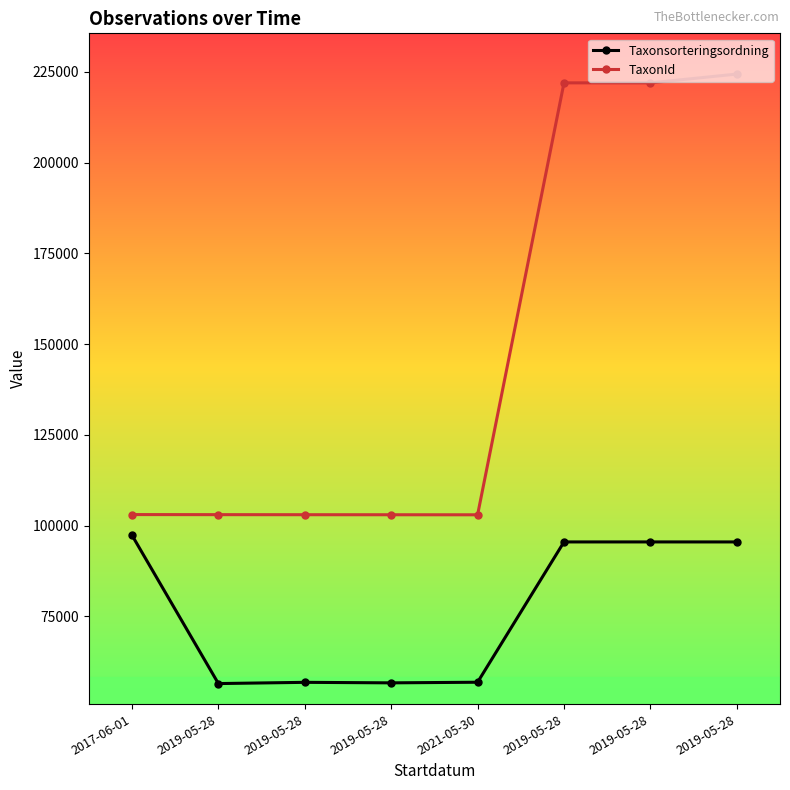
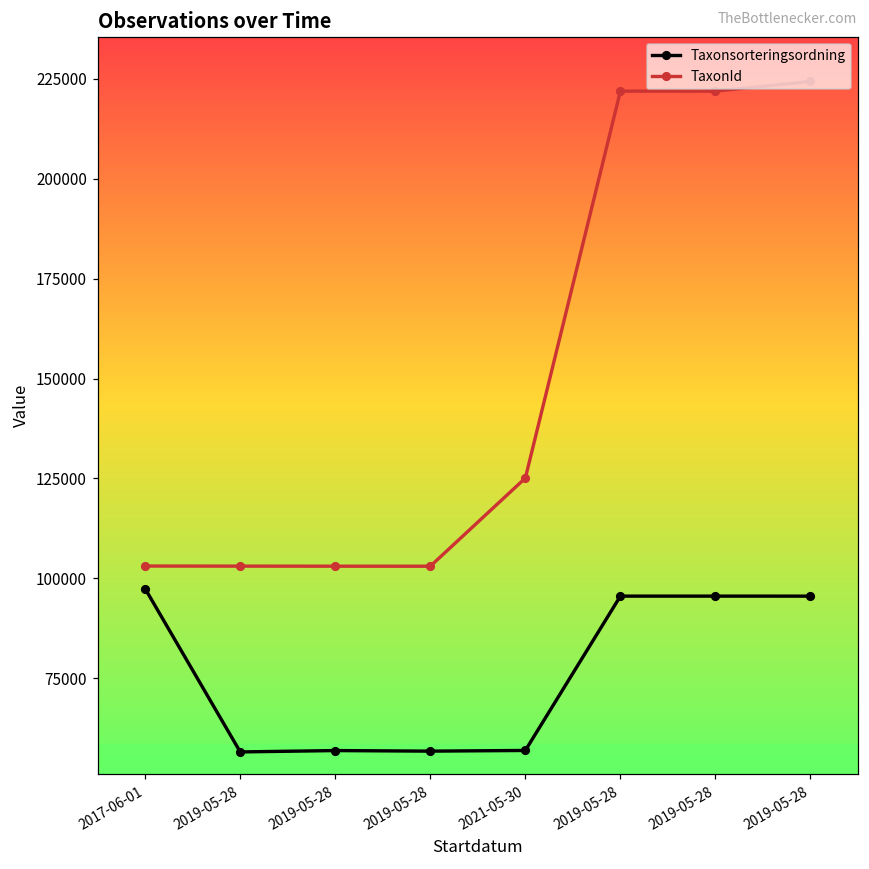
TaxonId, 2021-05-30: 103000 -> 125000
